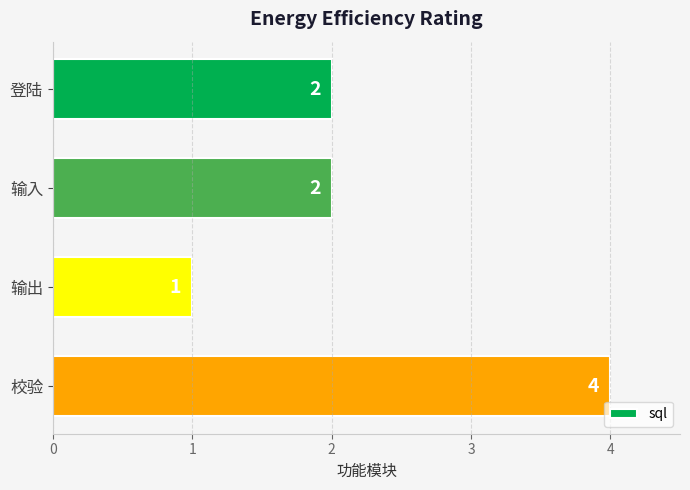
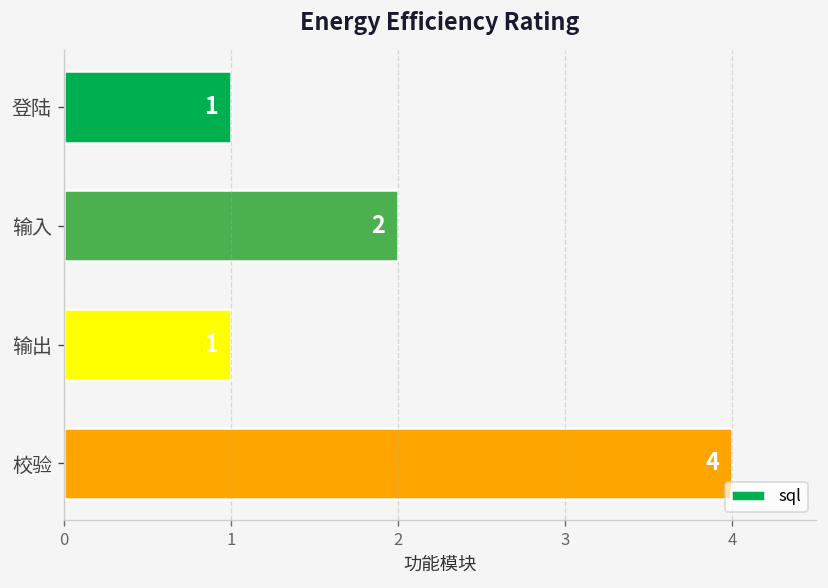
登陆: 2 -> 1
